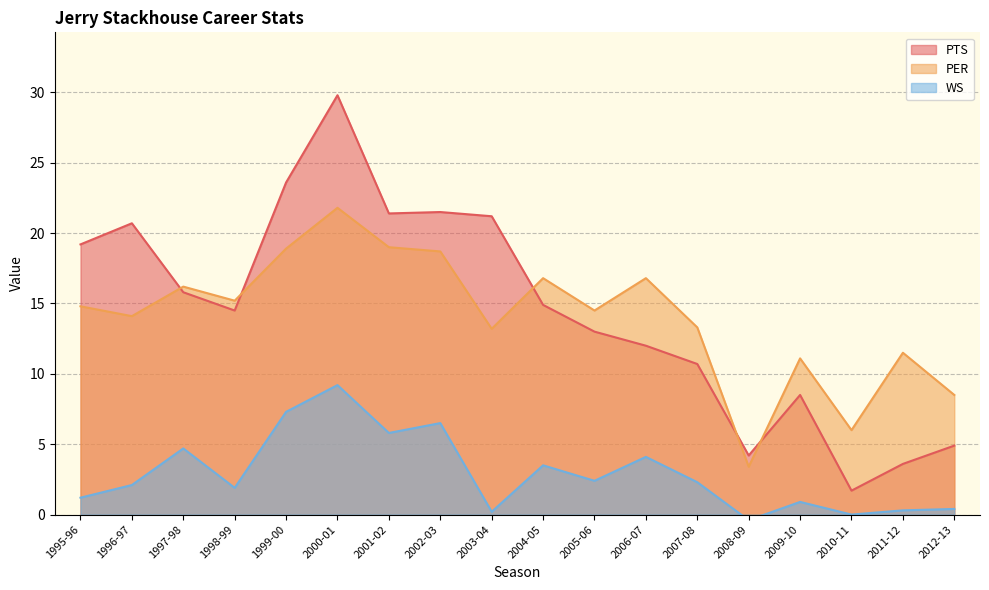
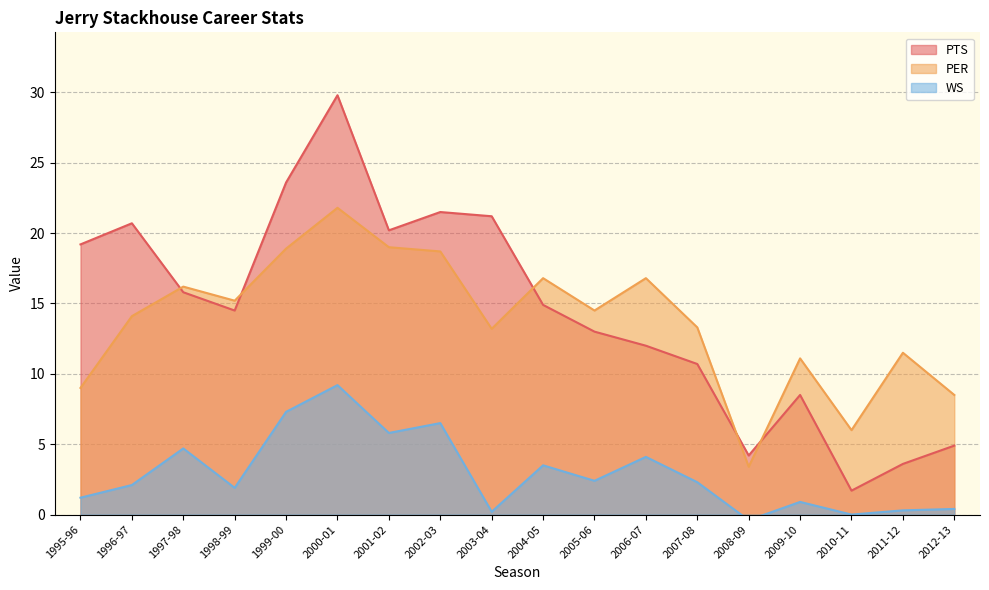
PER, 1995-96: 14.8 -> 9.0
PTS, 2001-02: 21.4 -> 20.2
